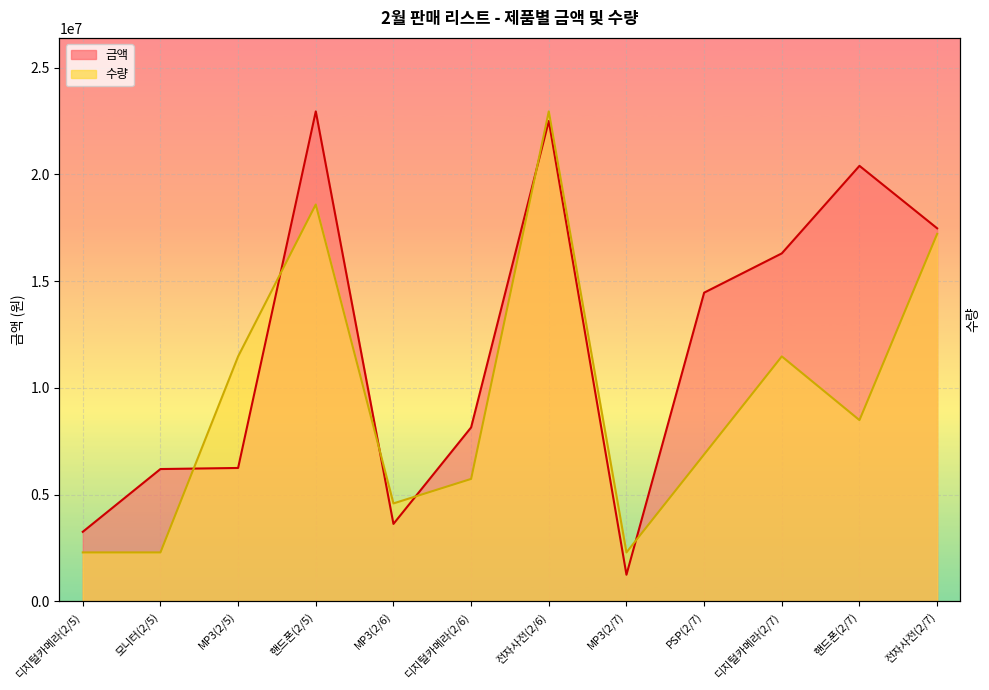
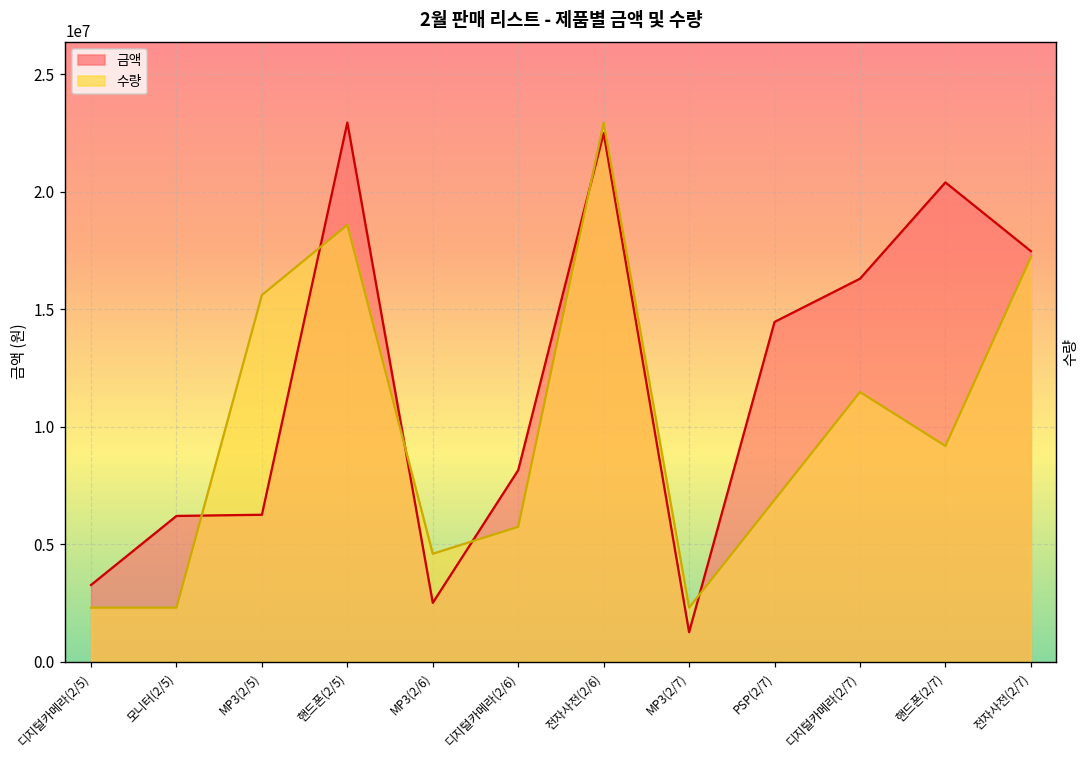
수량, MP3(2/5): 11500000 -> 15600000
금액, MP3(2/6): 3600000 -> 2500000
수량, 핸드폰(2/7): 8500000 -> 9200000
